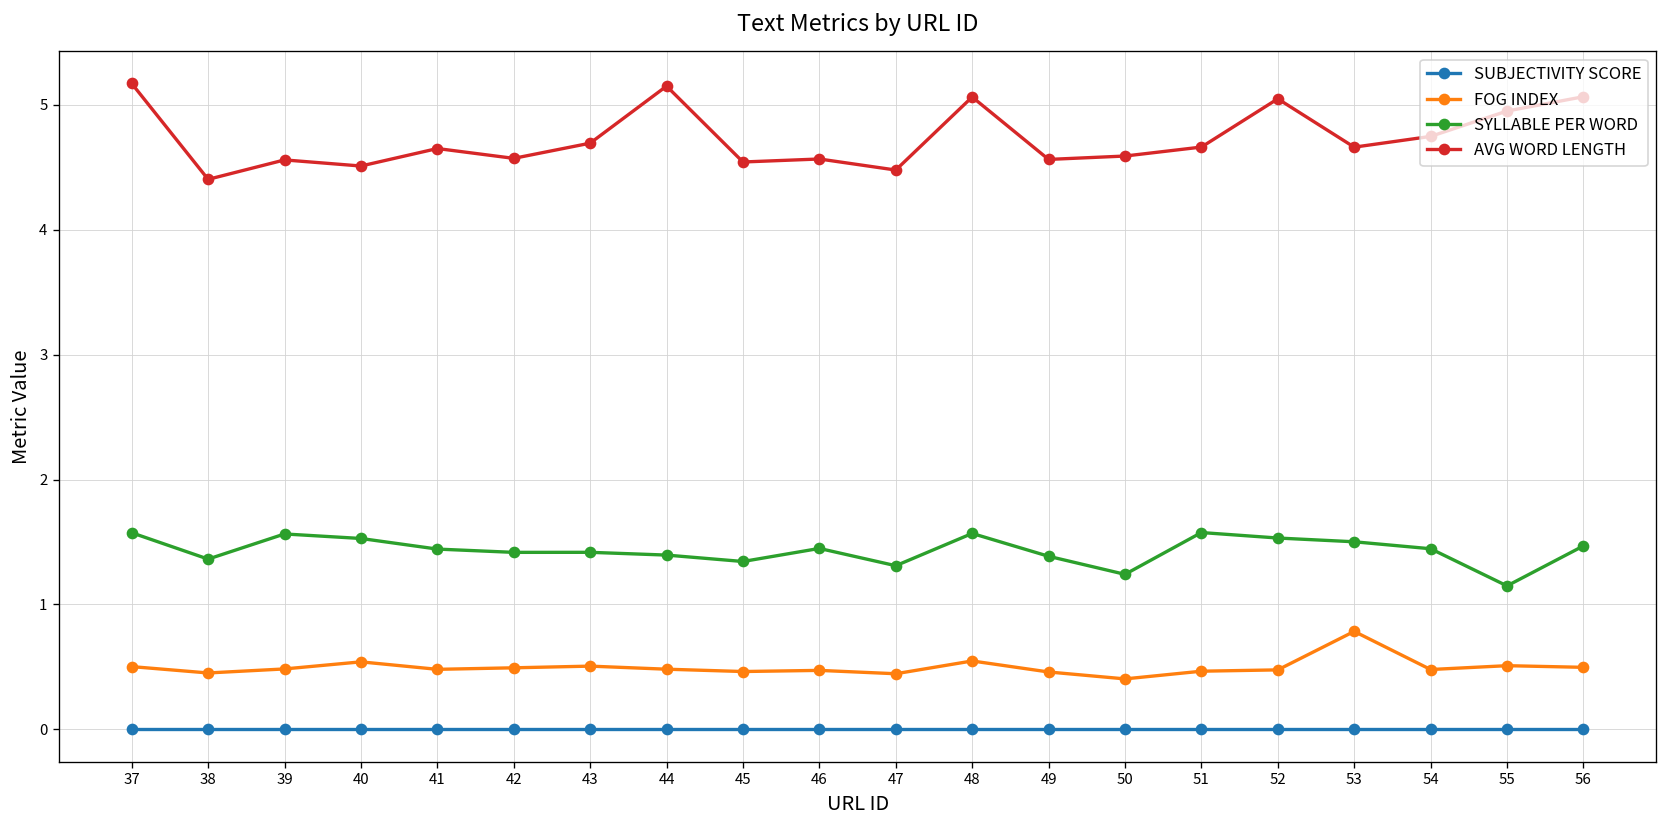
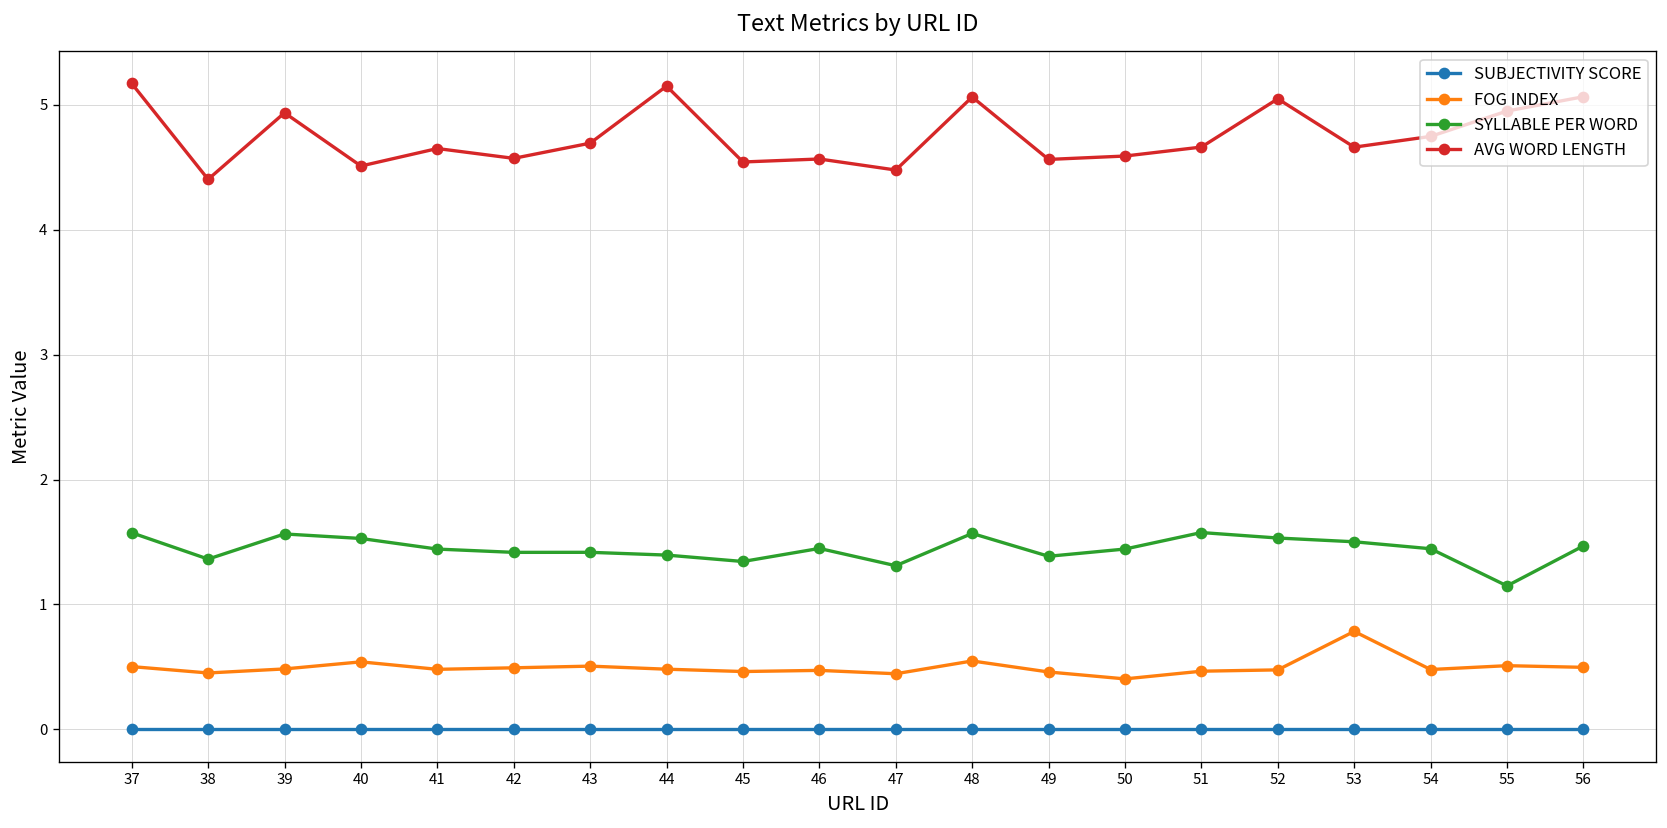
AVG WORD LENGTH, 39: 4.56 -> 4.94
SYLLABLE PER WORD, 50: 1.24 -> 1.44
